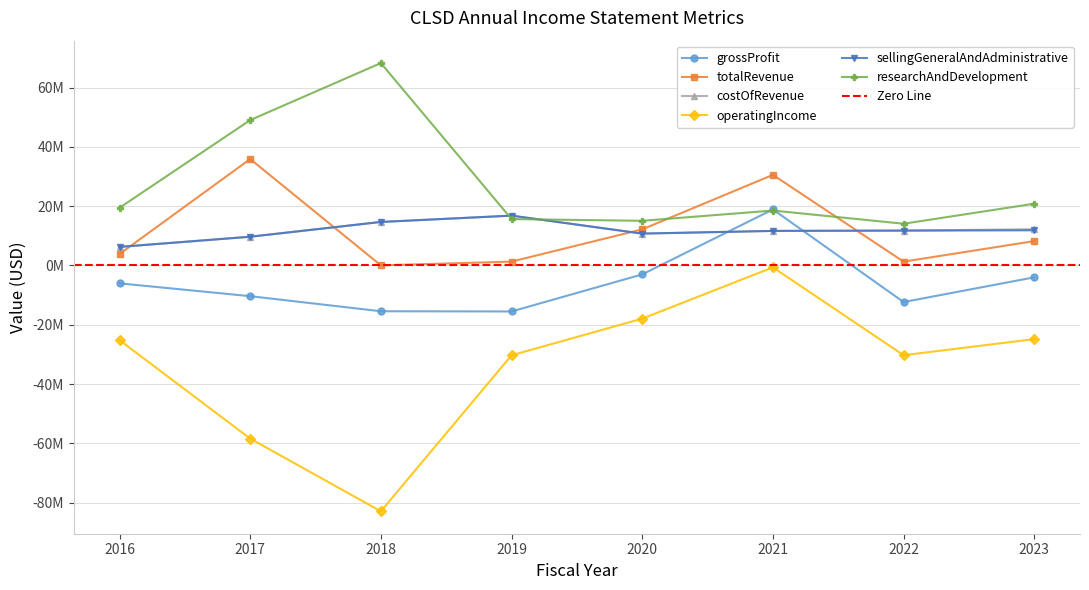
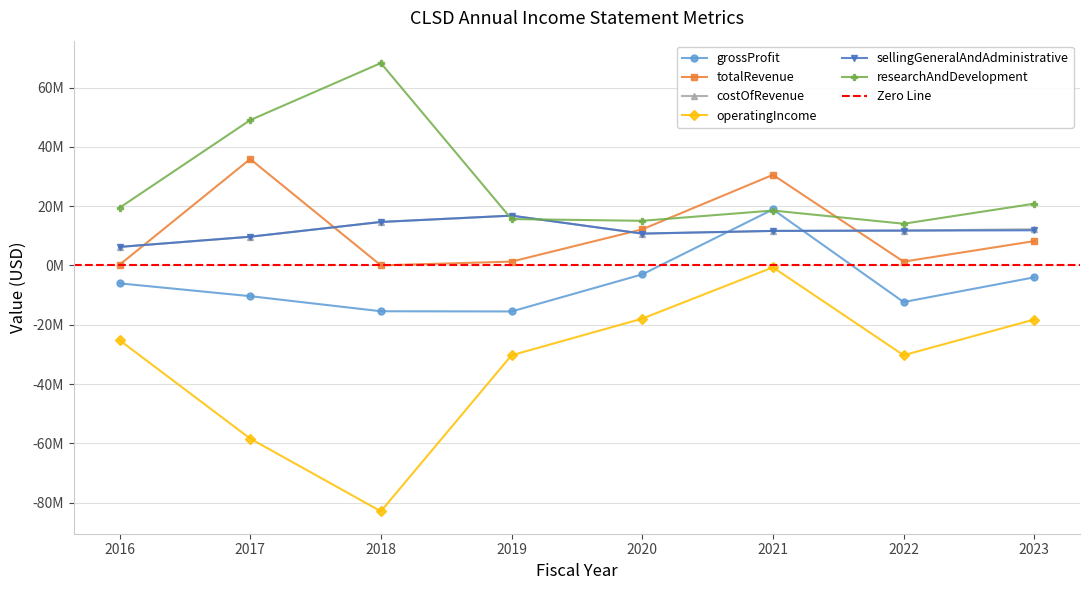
totalRevenue, 2016: 4000000 -> 0
operatingIncome, 2023: -25000000 -> -18000000
